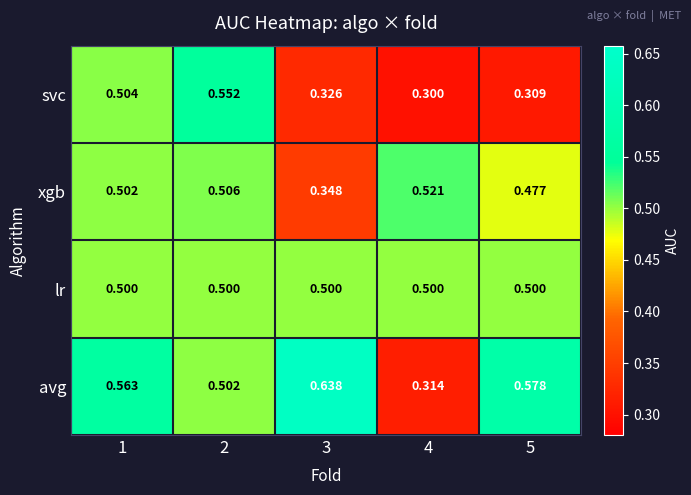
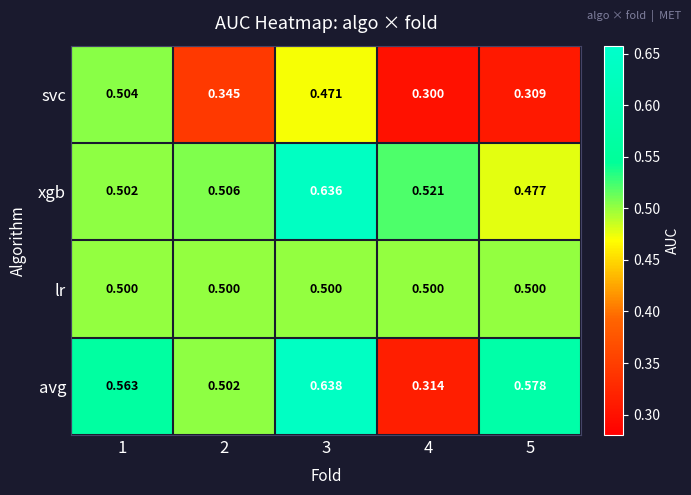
svc, 2: 0.552 -> 0.345
svc, 3: 0.326 -> 0.471
xgb, 3: 0.348 -> 0.636
